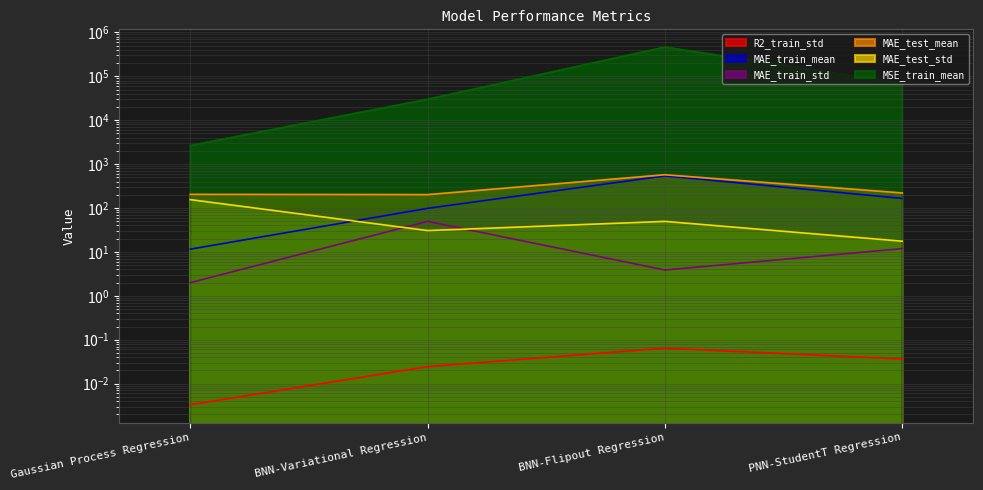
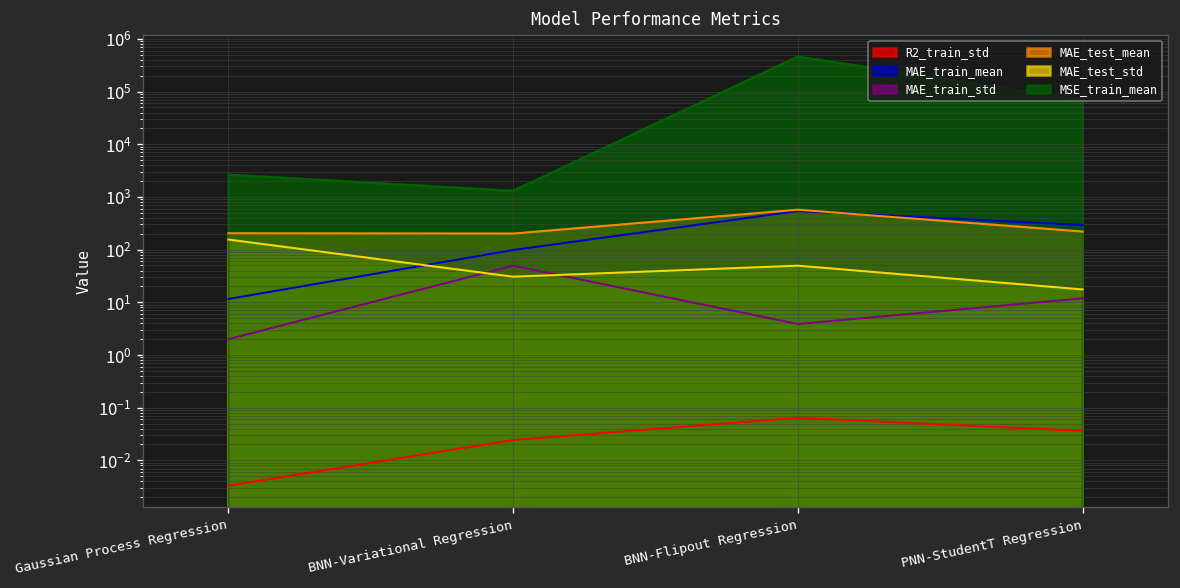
MSE_train_mean, BNN-Variational Regression: 30000 -> 1300
MAE_train_mean, PNN-StudentT Regression: 170 -> 300
